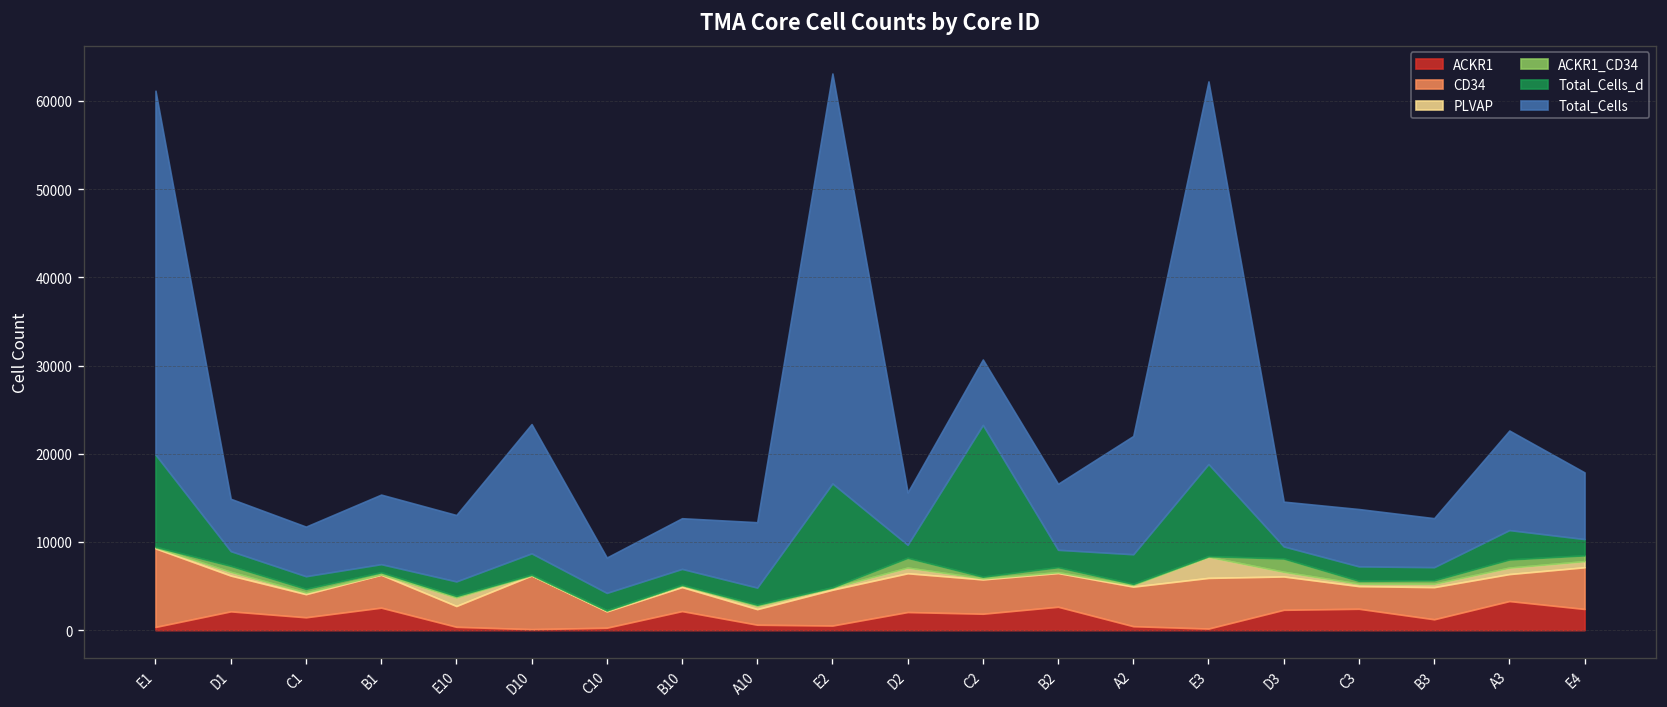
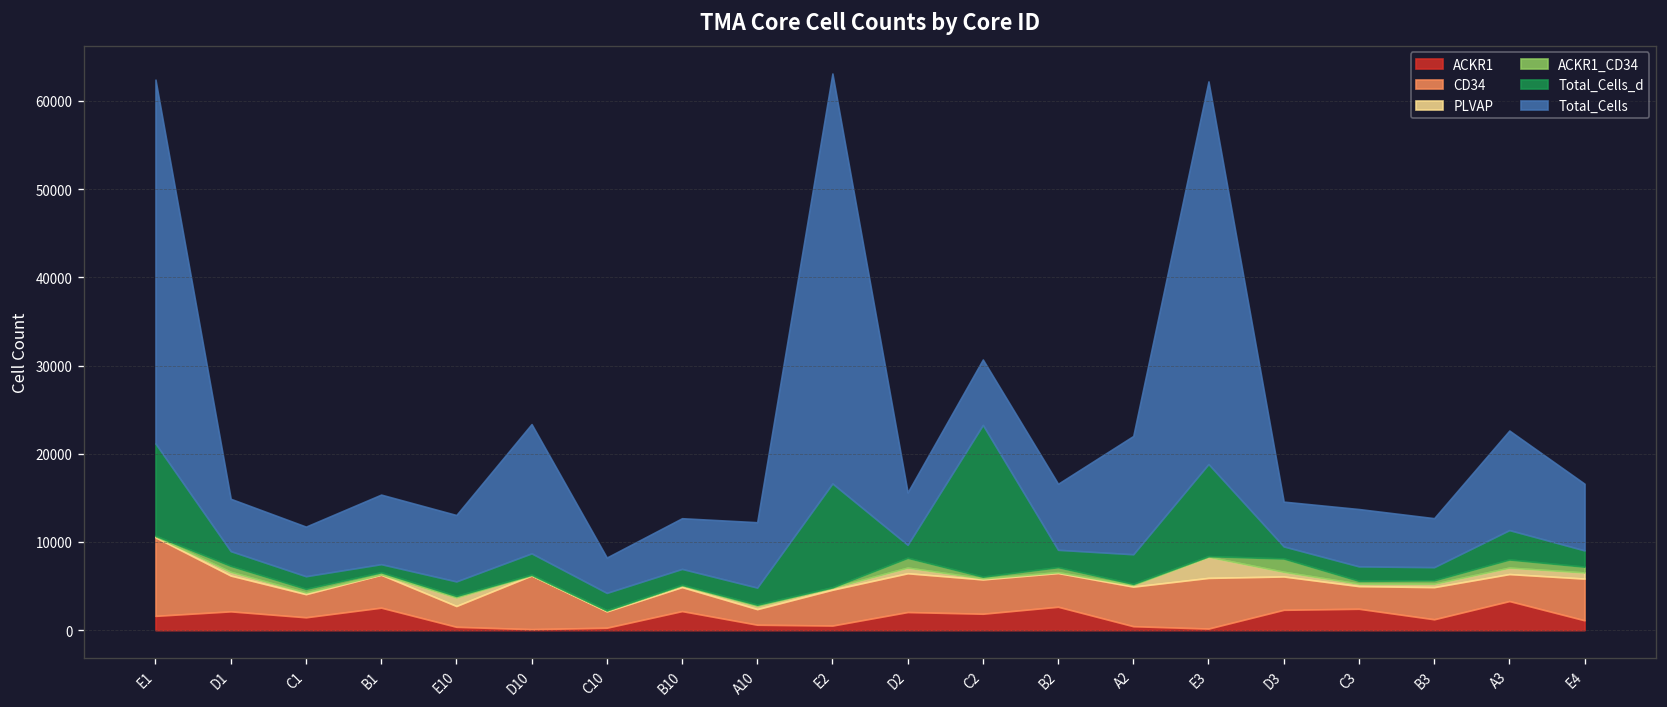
ACKR1, E1: 0 -> 2000
ACKR1, E4: 2000 -> 1000
